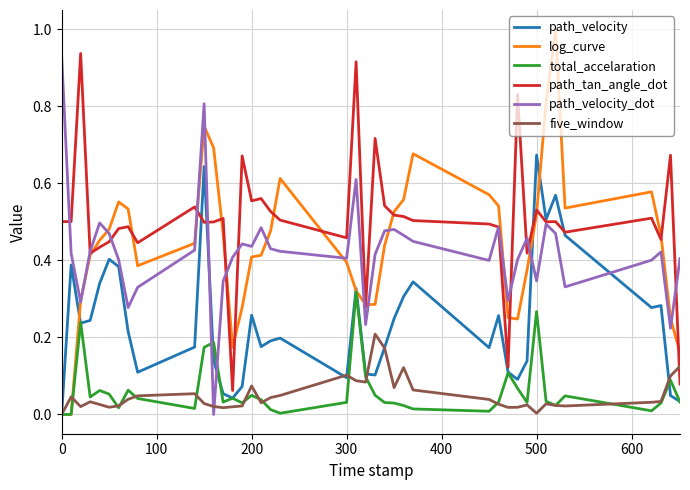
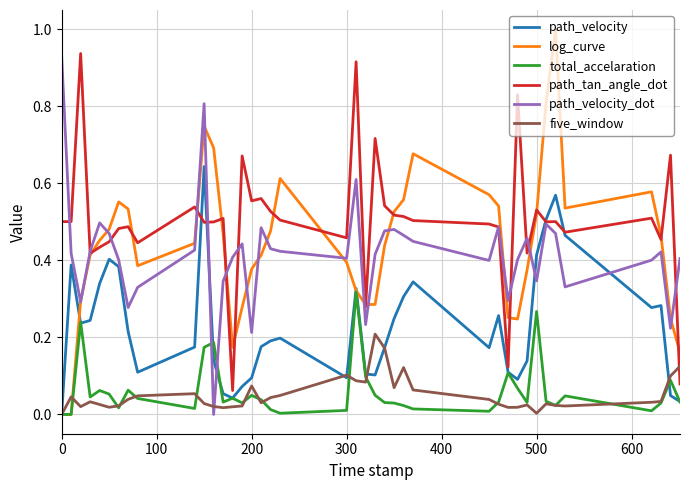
path_velocity, 200: 0.26 -> 0.10
log_curve, 200: 0.41 -> 0.38
path_velocity_dot, 200: 0.44 -> 0.21
total_accelaration, 300: 0.03 -> 0.01
path_velocity, 500: 0.67 -> 0.41
